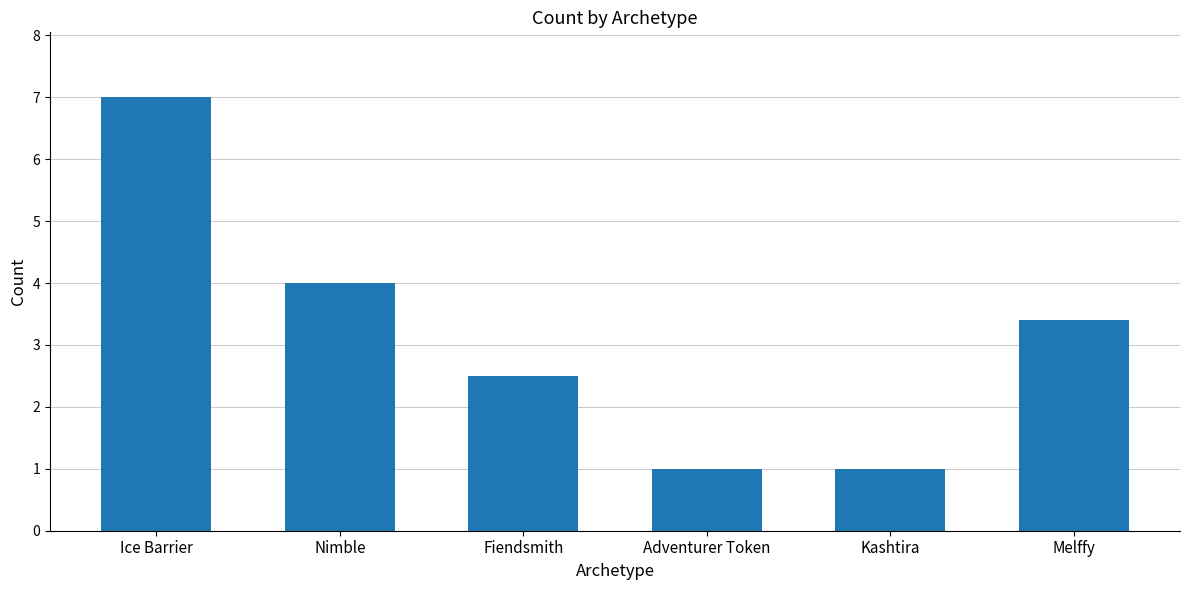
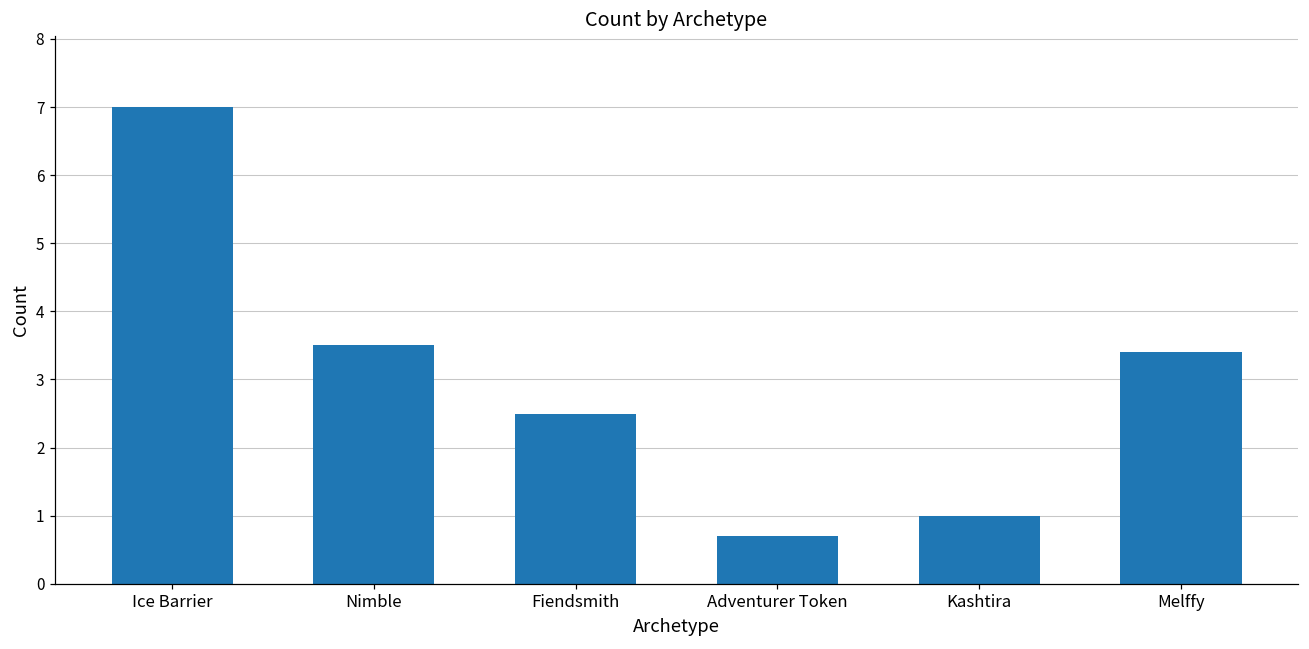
Nimble: 4.0 -> 3.5
Adventurer Token: 1.0 -> 0.7
